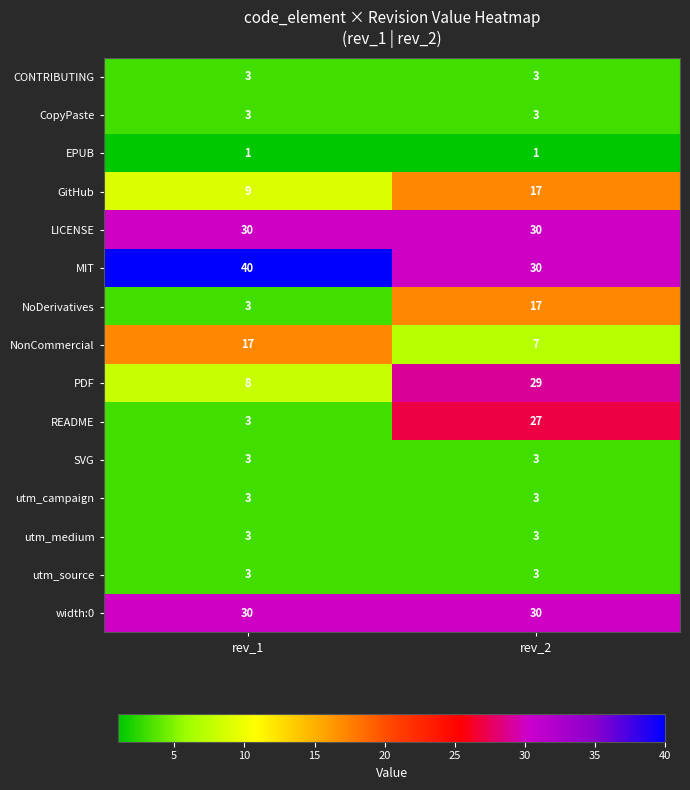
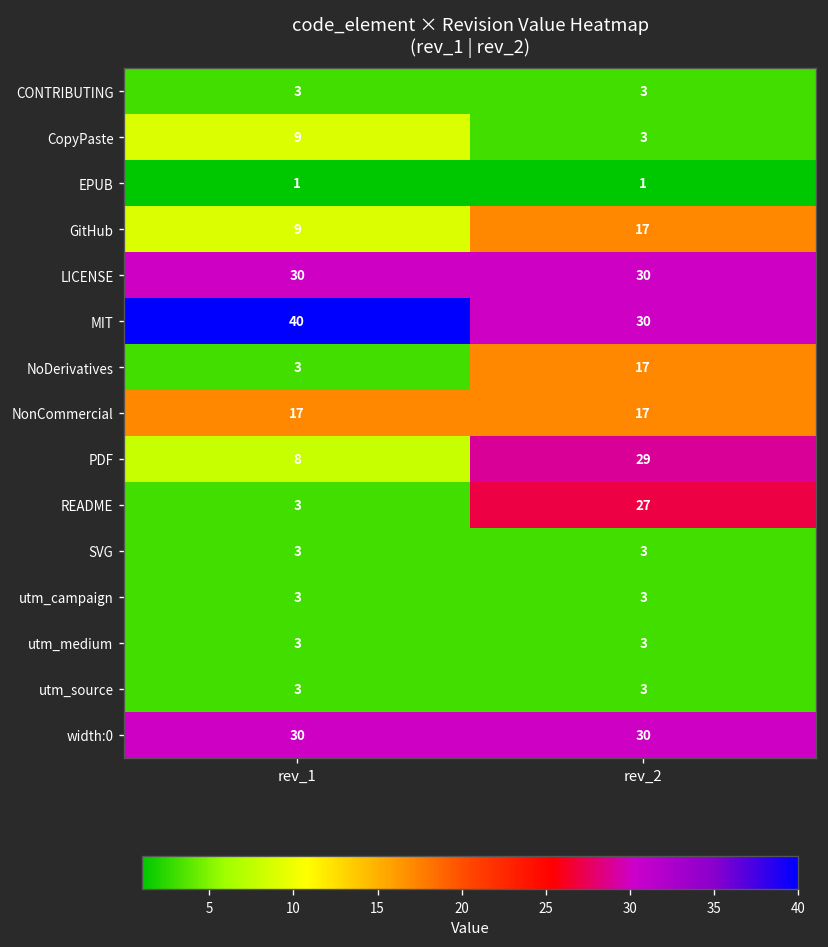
CopyPaste, rev_1: 3 -> 9
NonCommercial, rev_2: 7 -> 17
